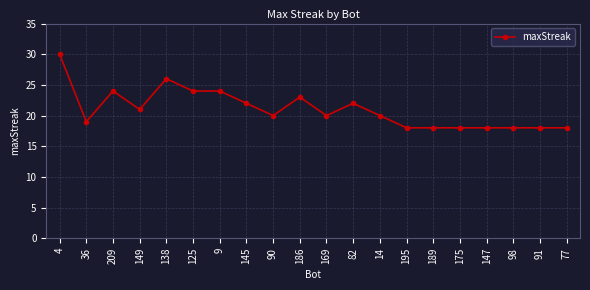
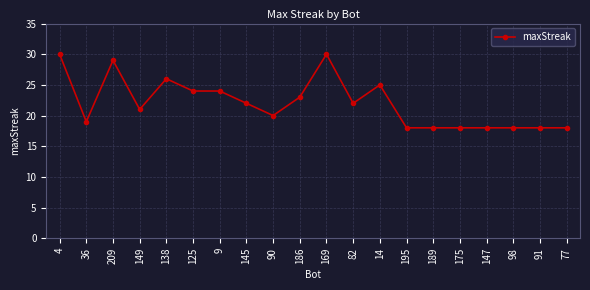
209: 24 -> 29
169: 20 -> 30
14: 20 -> 25
